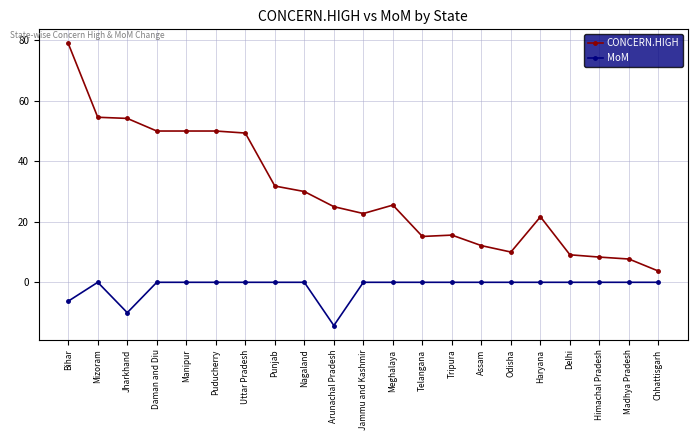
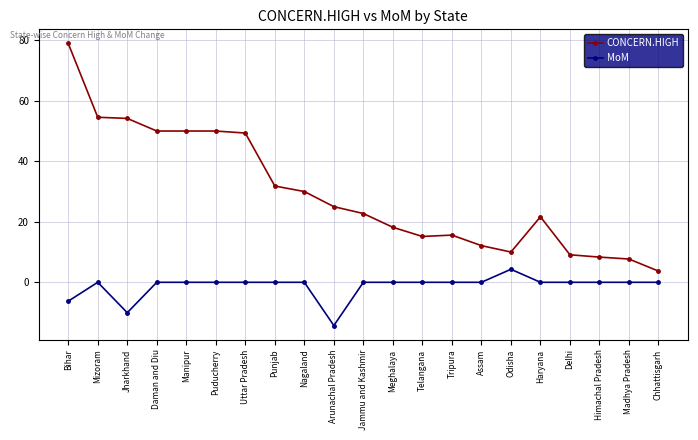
CONCERN.HIGH, Meghalaya: 26 -> 18
MoM, Odisha: 0 -> 4
